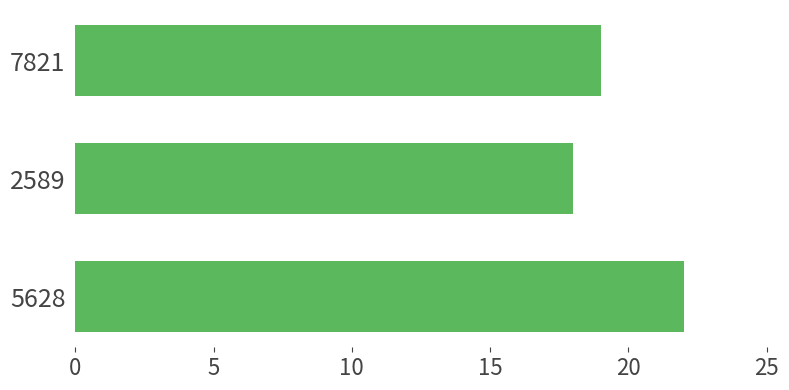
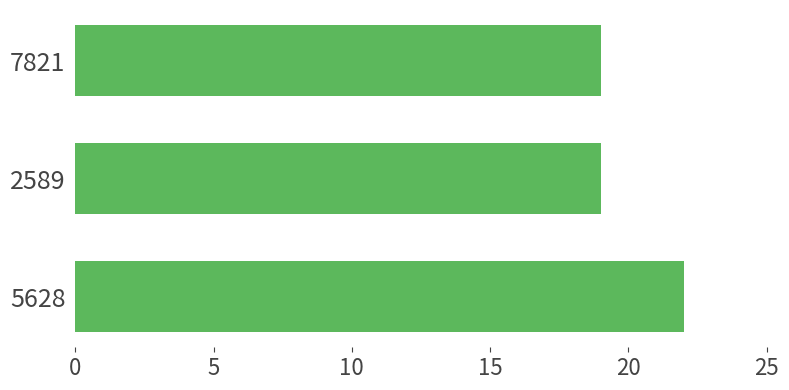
2589: 18 -> 19
